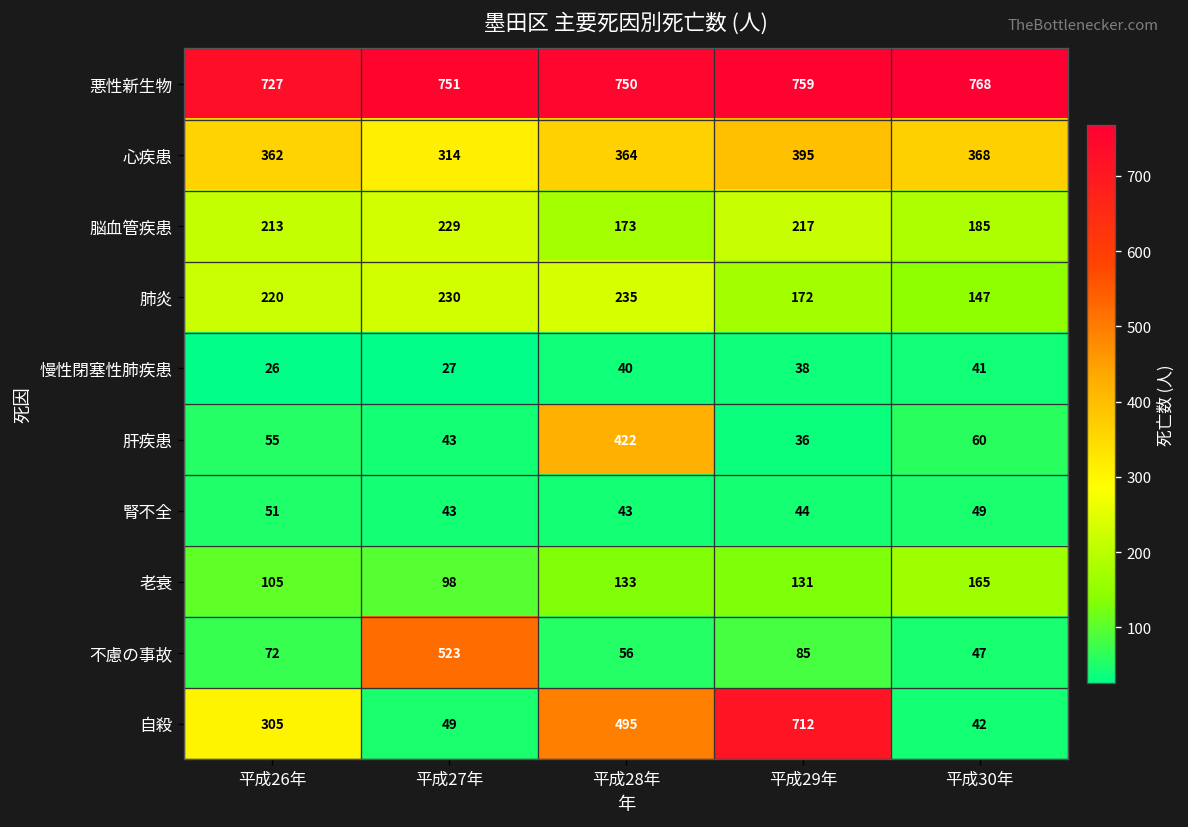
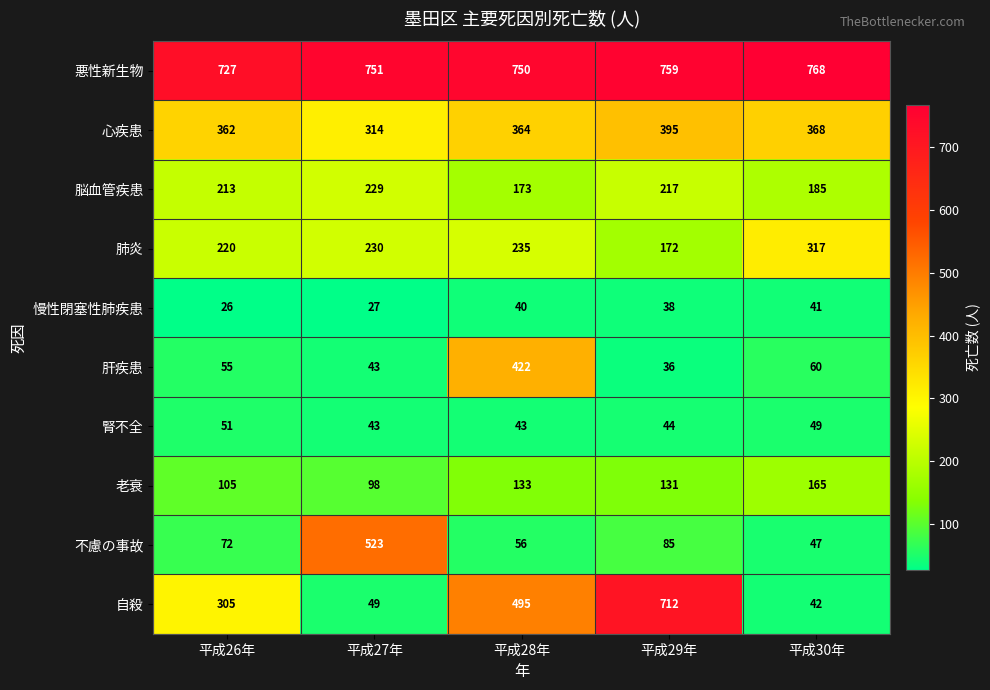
肺炎, 平成30年: 147 -> 317
